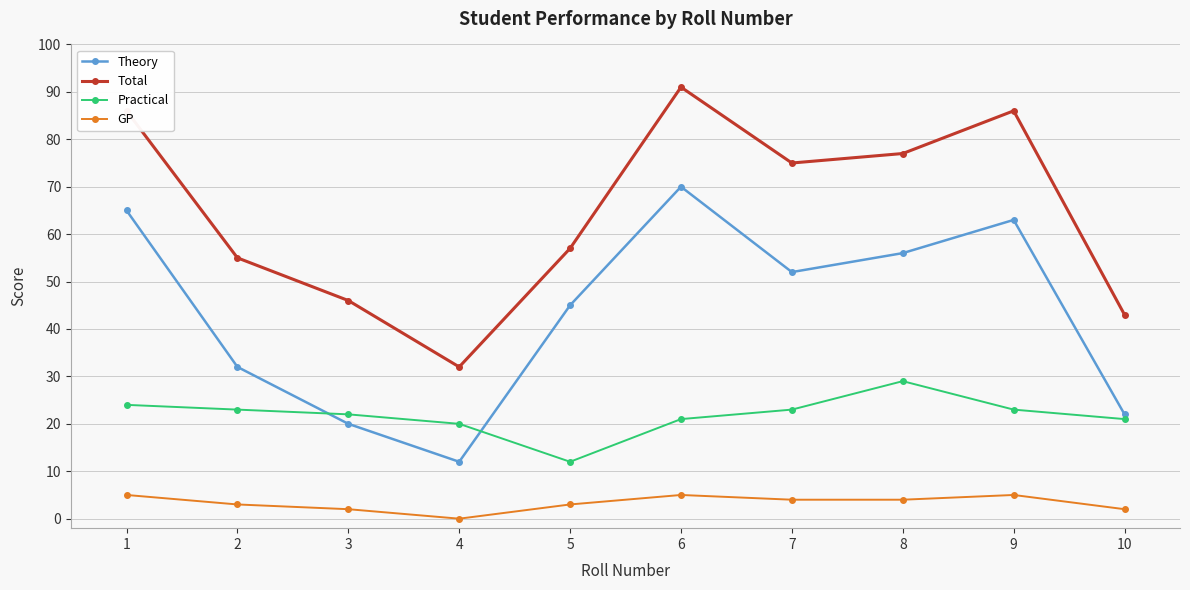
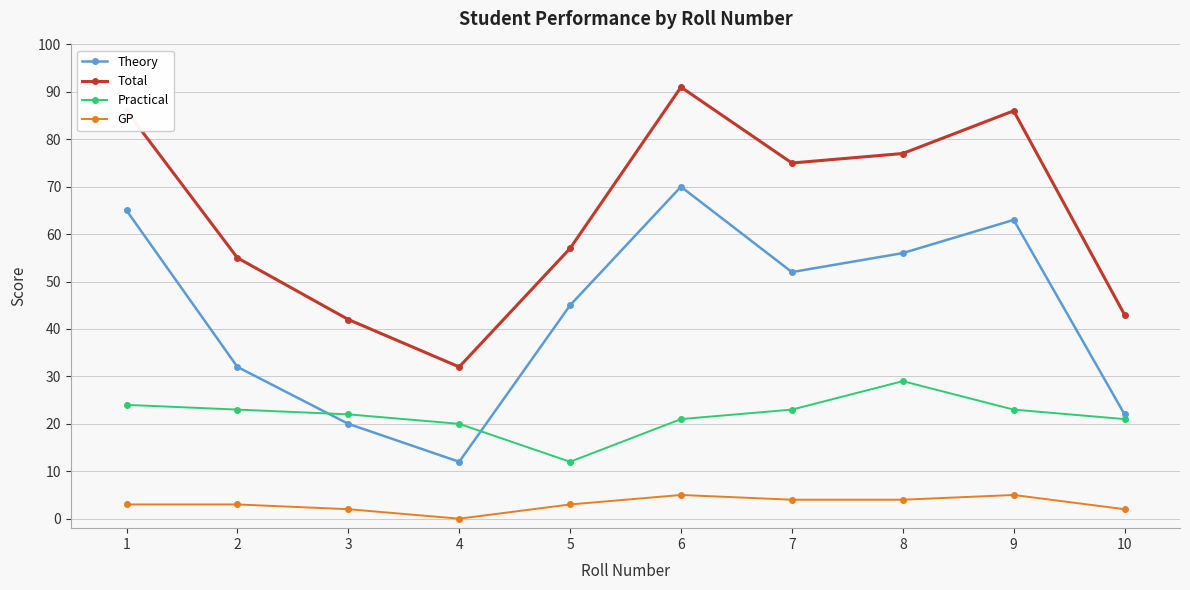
GP, 1: 5 -> 3
Total, 3: 46 -> 42
